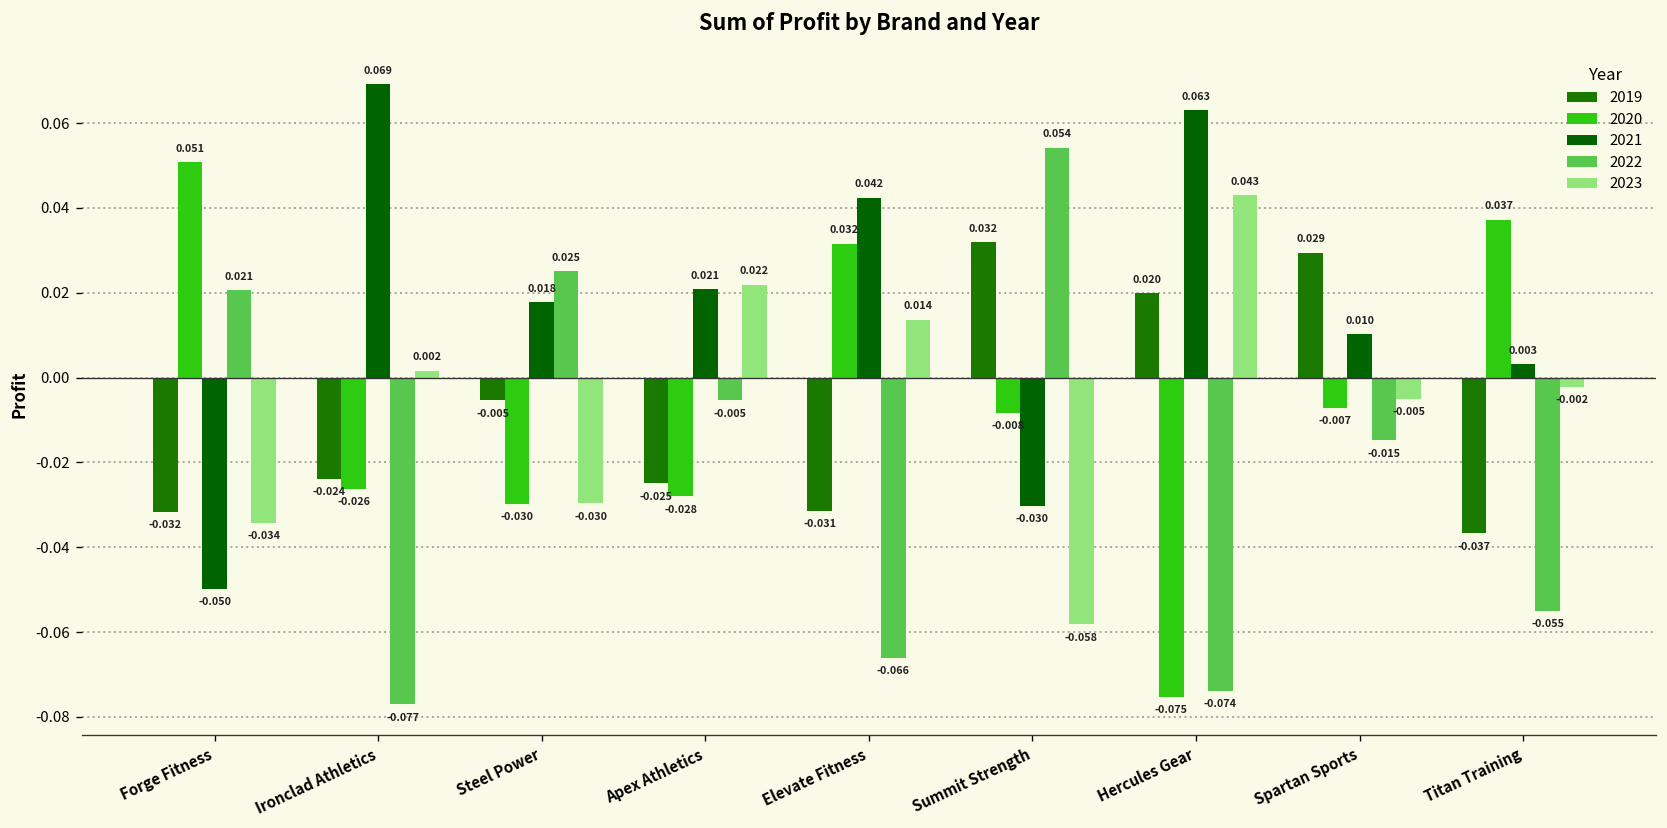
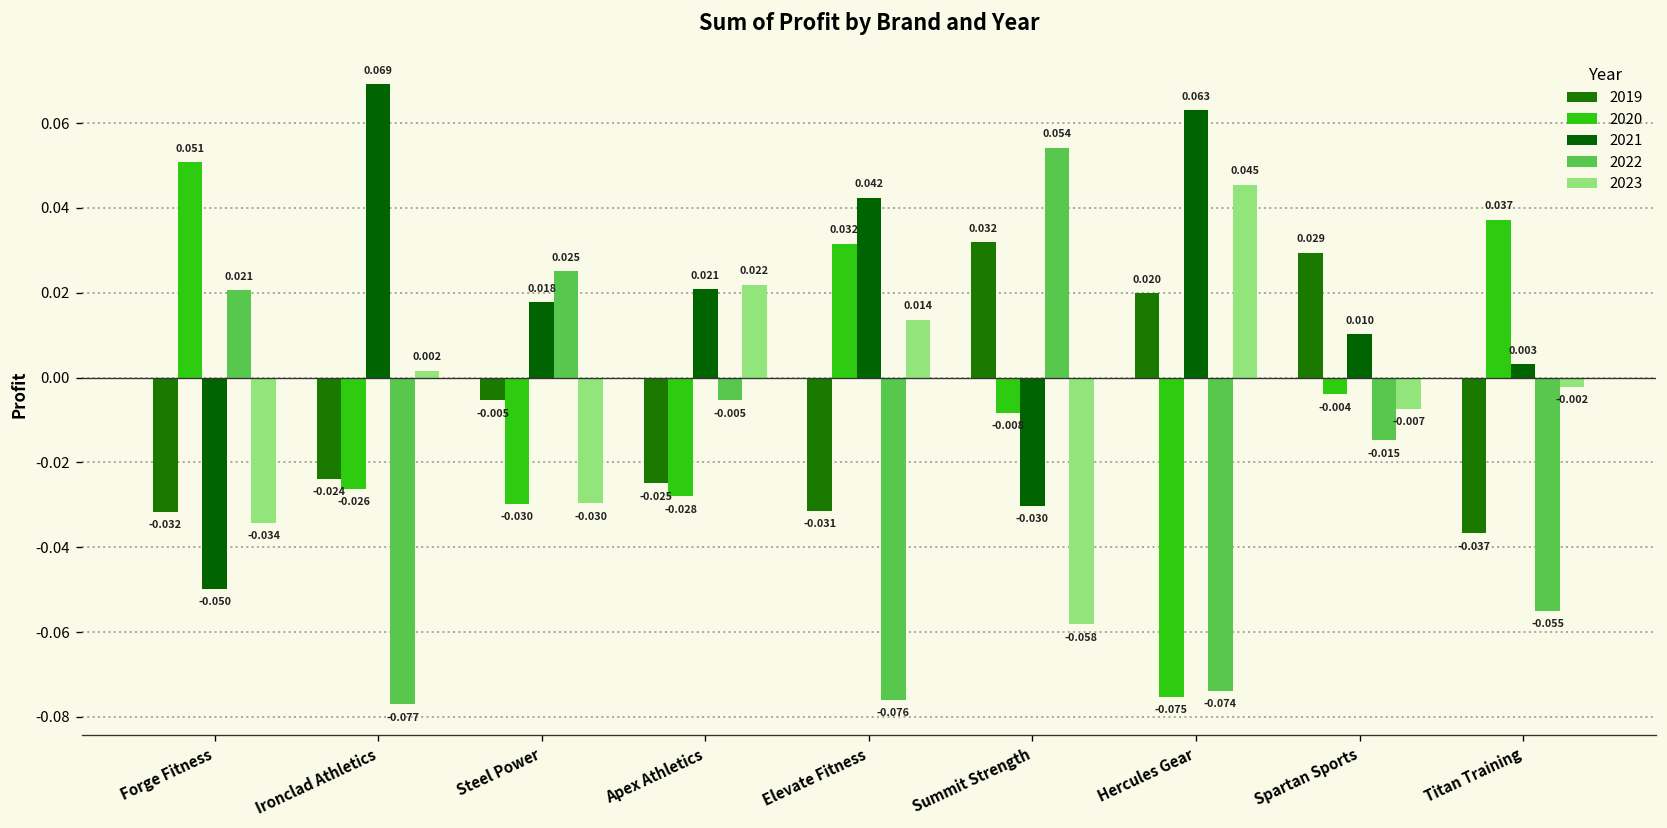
2022, Elevate Fitness: -0.066 -> -0.076
2023, Hercules Gear: 0.043 -> 0.045
2020, Spartan Sports: -0.007 -> -0.004
2023, Spartan Sports: -0.005 -> -0.007
